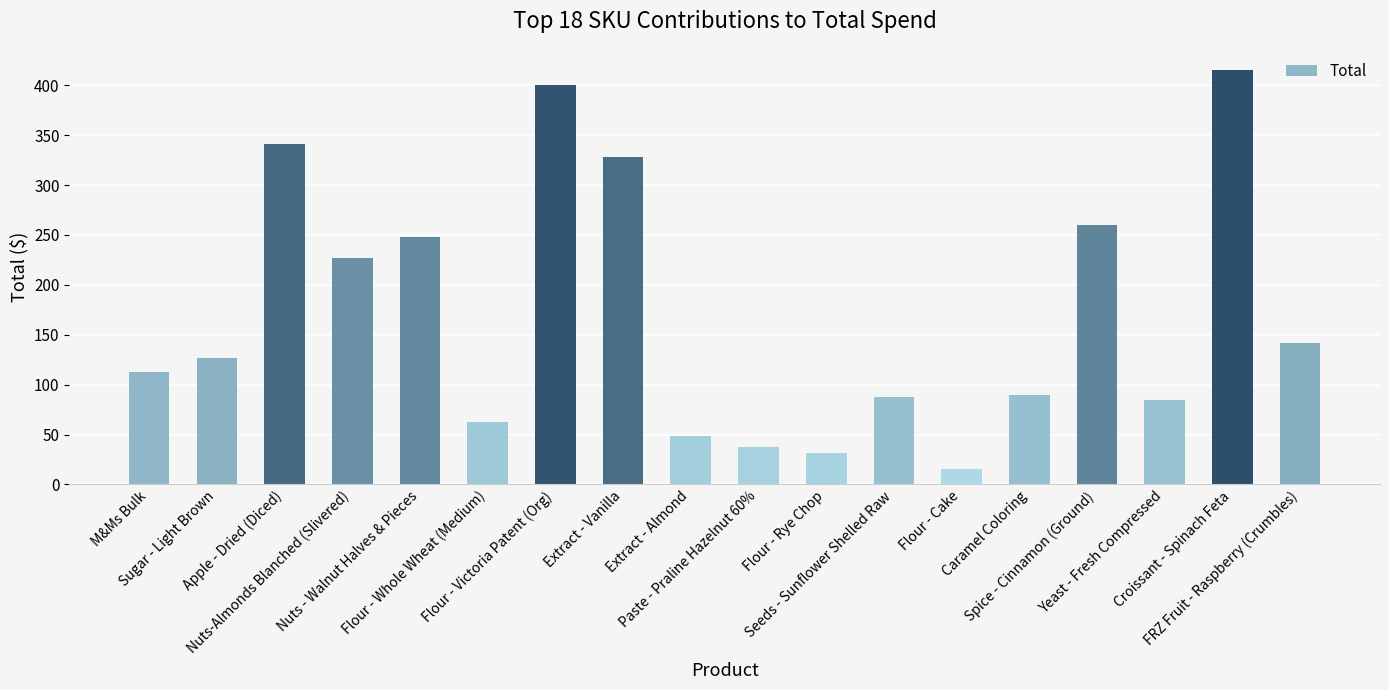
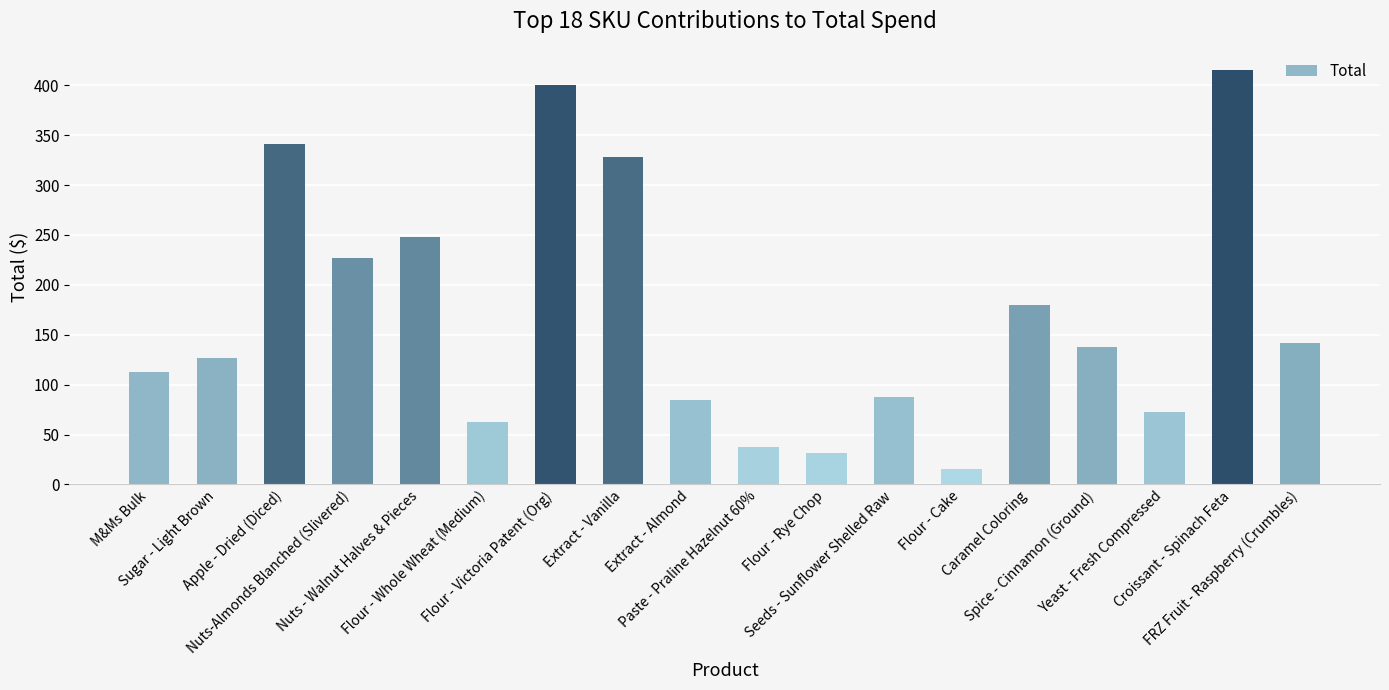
Extract - Almond: 50 -> 80
Caramel Coloring: 90 -> 180
Spice - Cinnamon (Ground): 260 -> 140
Yeast - Fresh Compressed: 80 -> 70
